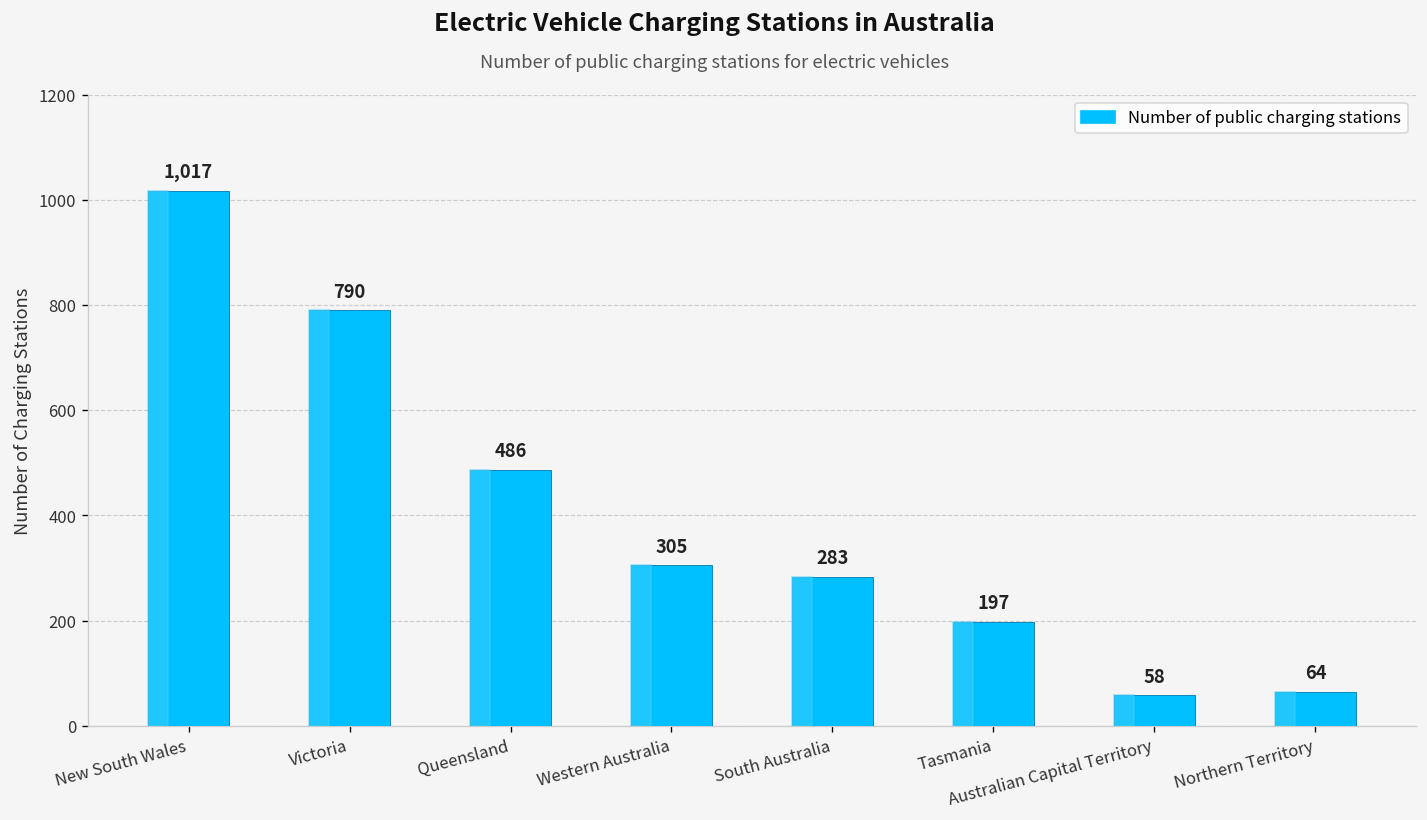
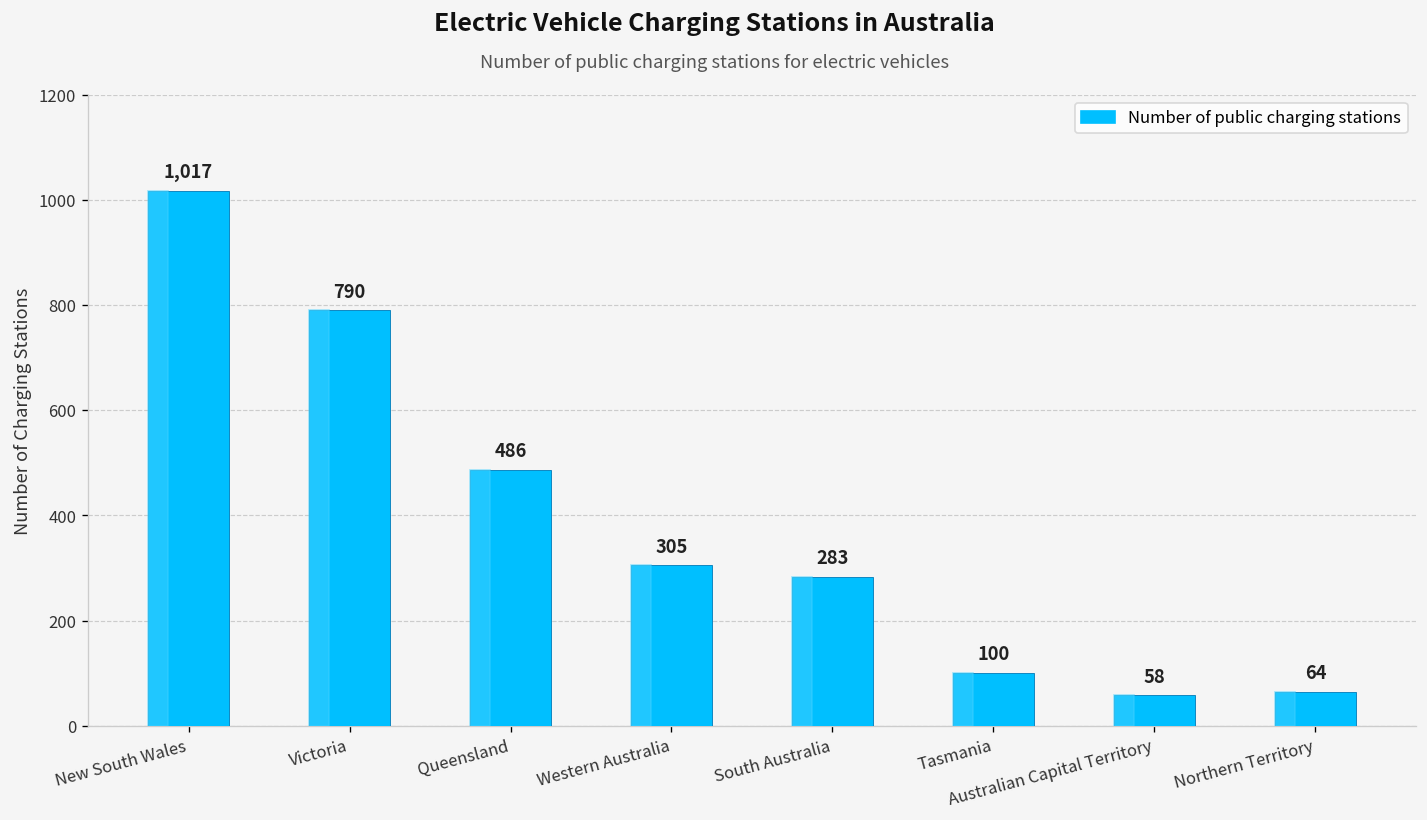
Tasmania: 197 -> 100
